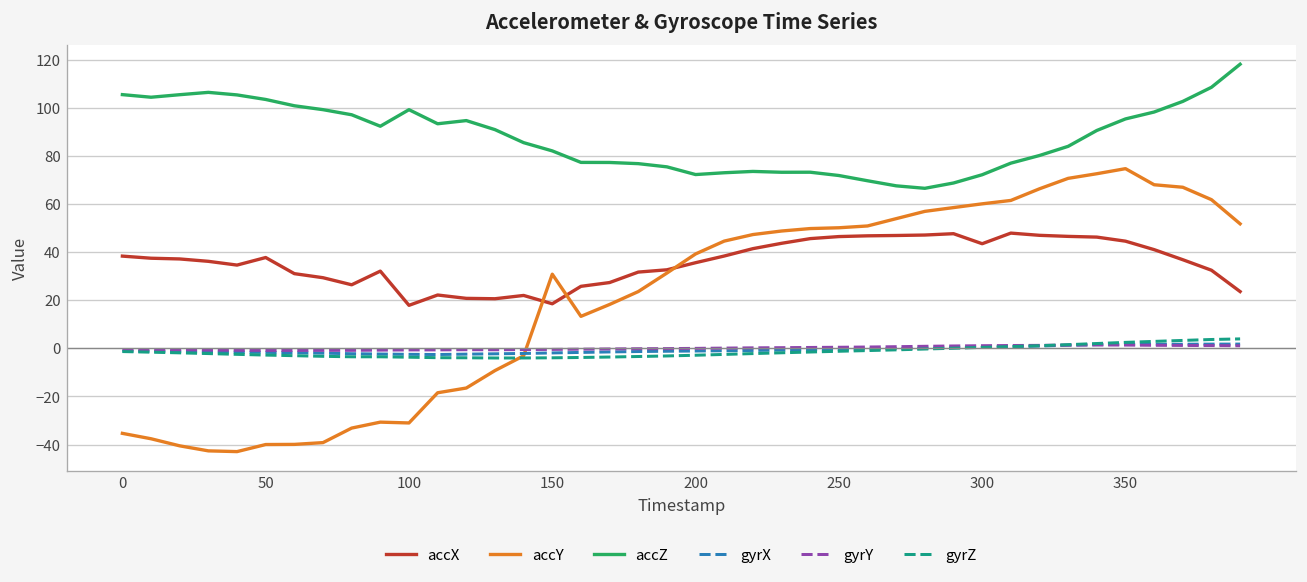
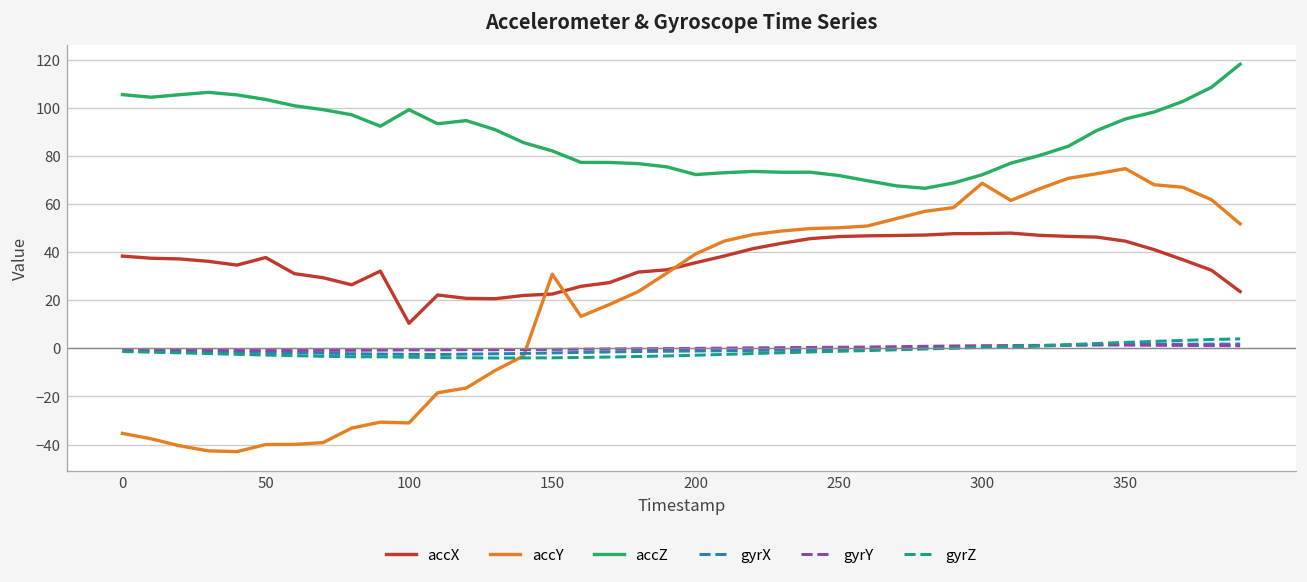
accX, 100: 18 -> 10
accX, 150: 19 -> 23
accX, 300: 44 -> 48
accY, 300: 60 -> 69
